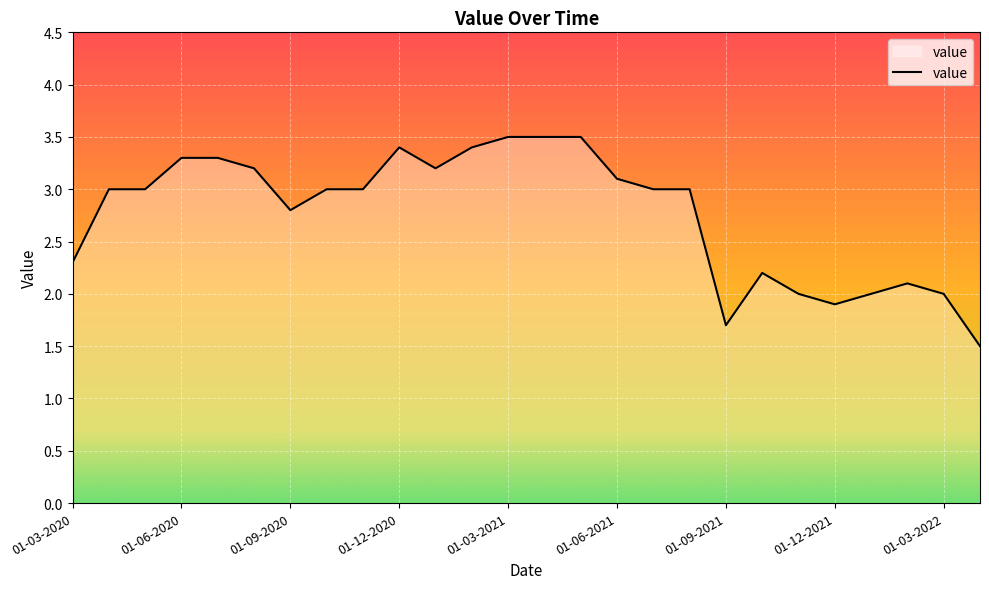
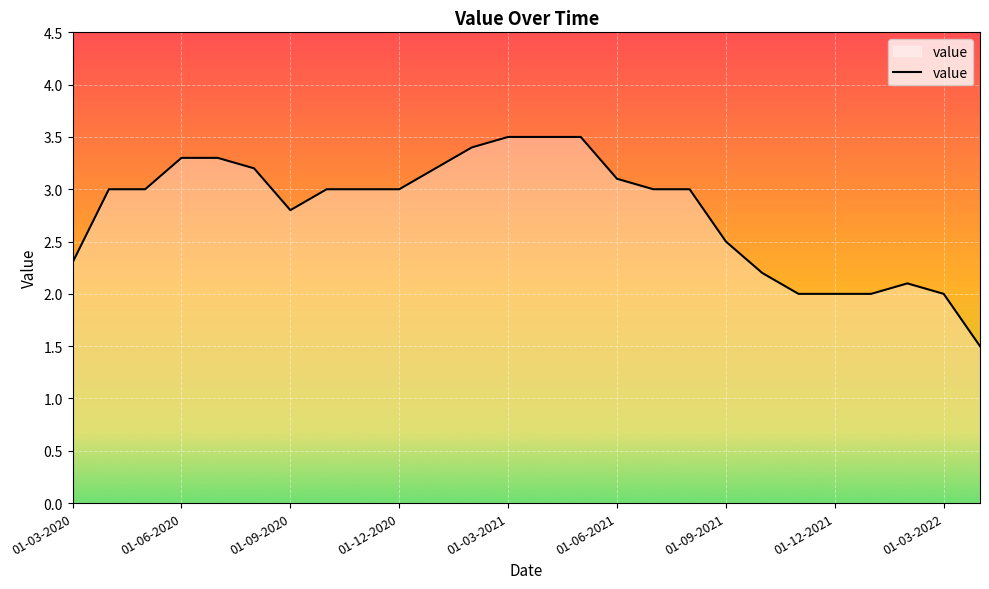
01-12-2020: 3.4 -> 3.0
01-09-2021: 1.7 -> 2.5
01-12-2021: 1.9 -> 2.0
